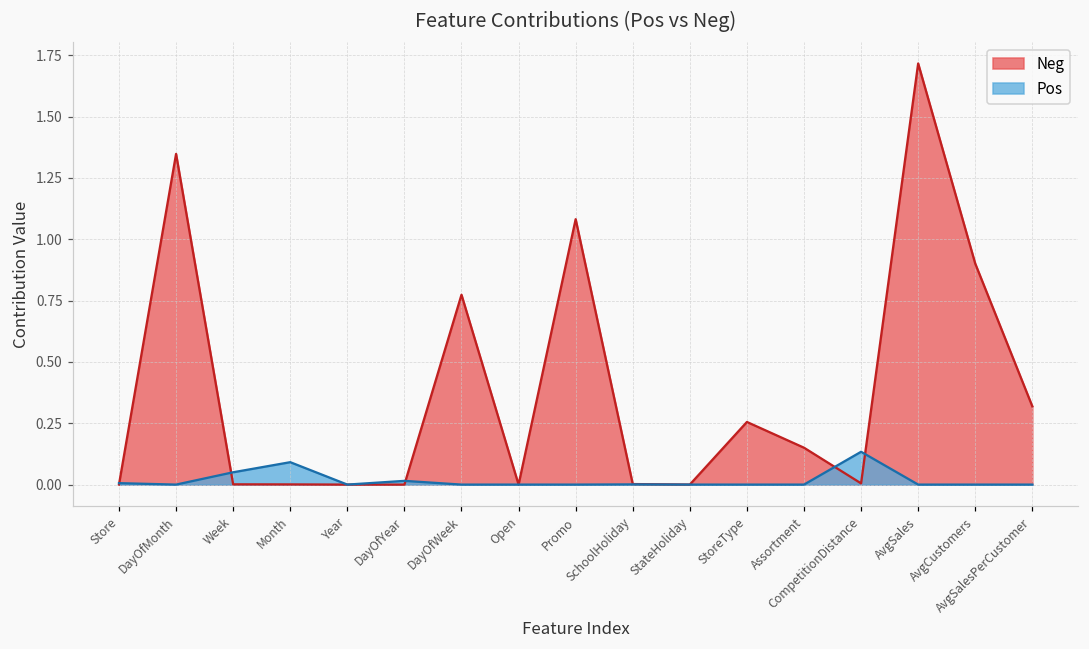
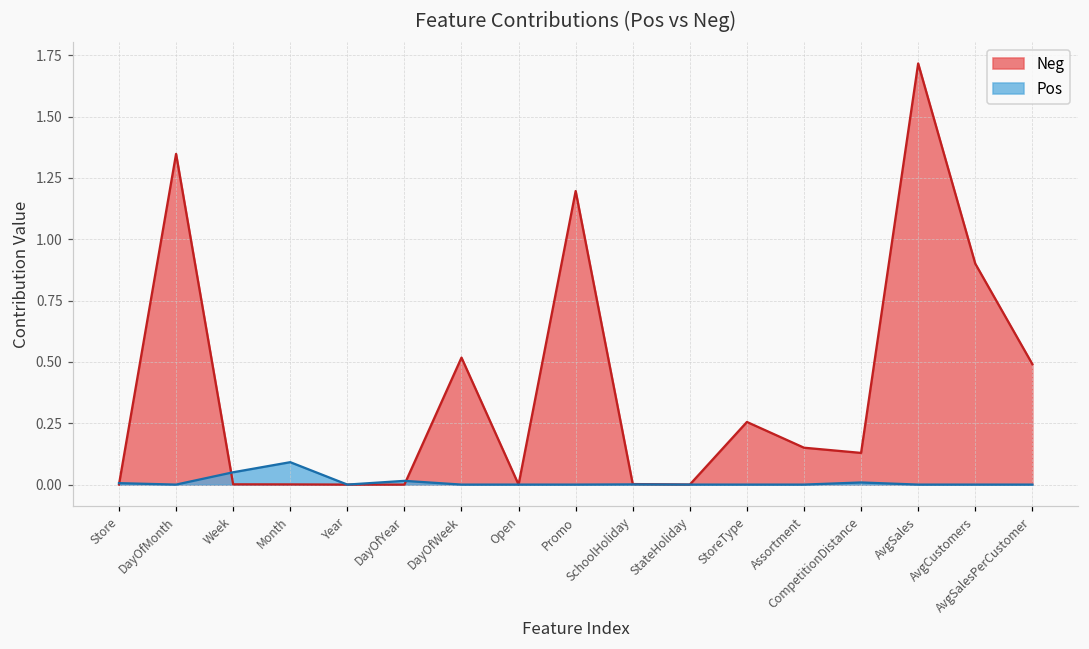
Neg, DayOfWeek: 0.77 -> 0.52
Neg, Promo: 1.08 -> 1.20
Neg, CompetitionDistance: 0.00 -> 0.13
Pos, CompetitionDistance: 0.13 -> 0.01
Neg, AvgSalesPerCustomer: 0.32 -> 0.49
